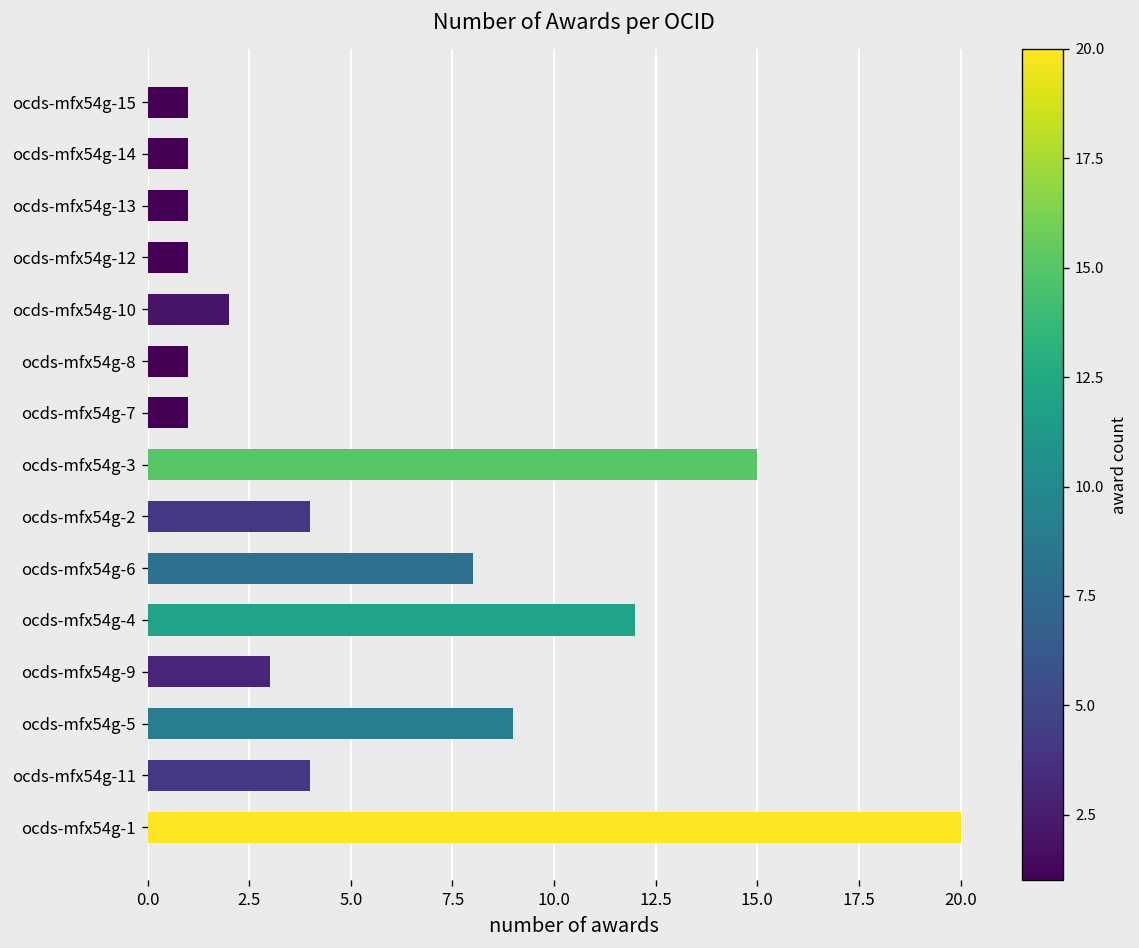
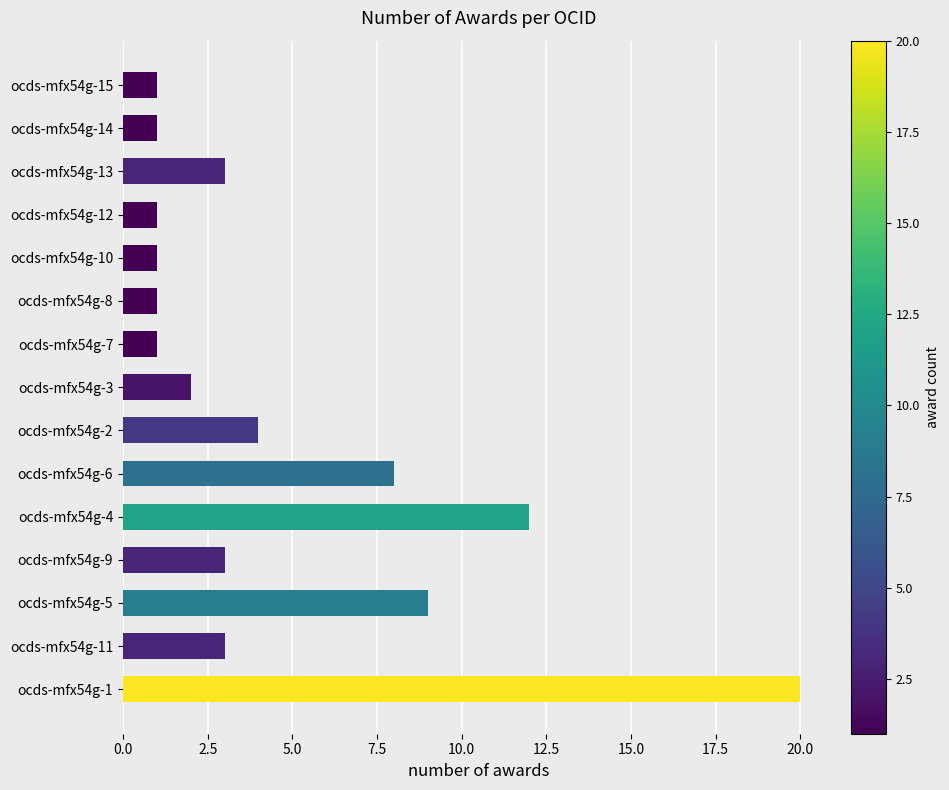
ocds-mfx54g-13: 1 -> 3
ocds-mfx54g-10: 2 -> 1
ocds-mfx54g-3: 15 -> 2
ocds-mfx54g-11: 4 -> 3
